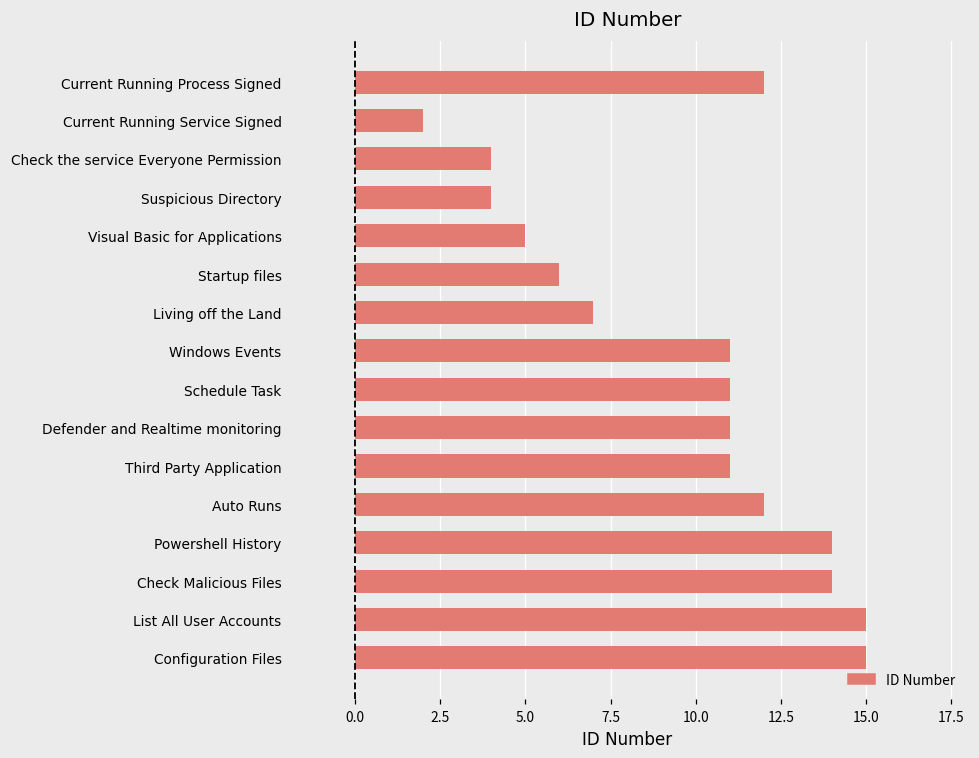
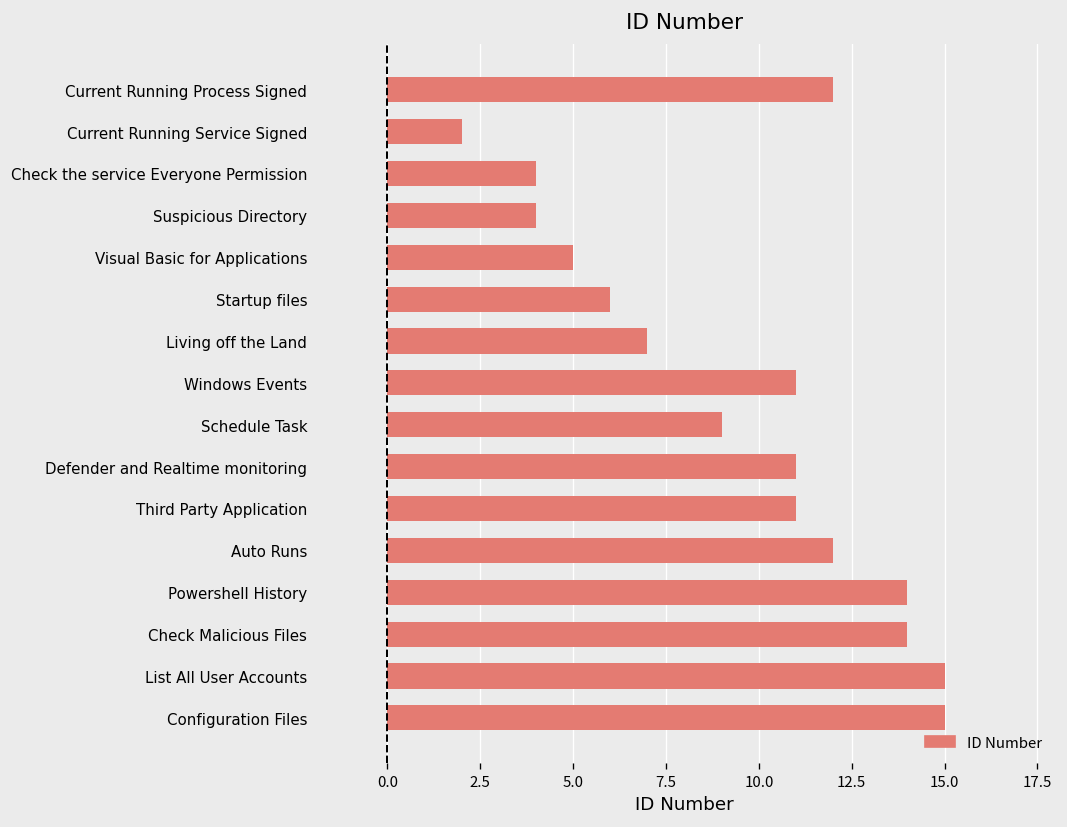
Schedule Task: 11 -> 9
